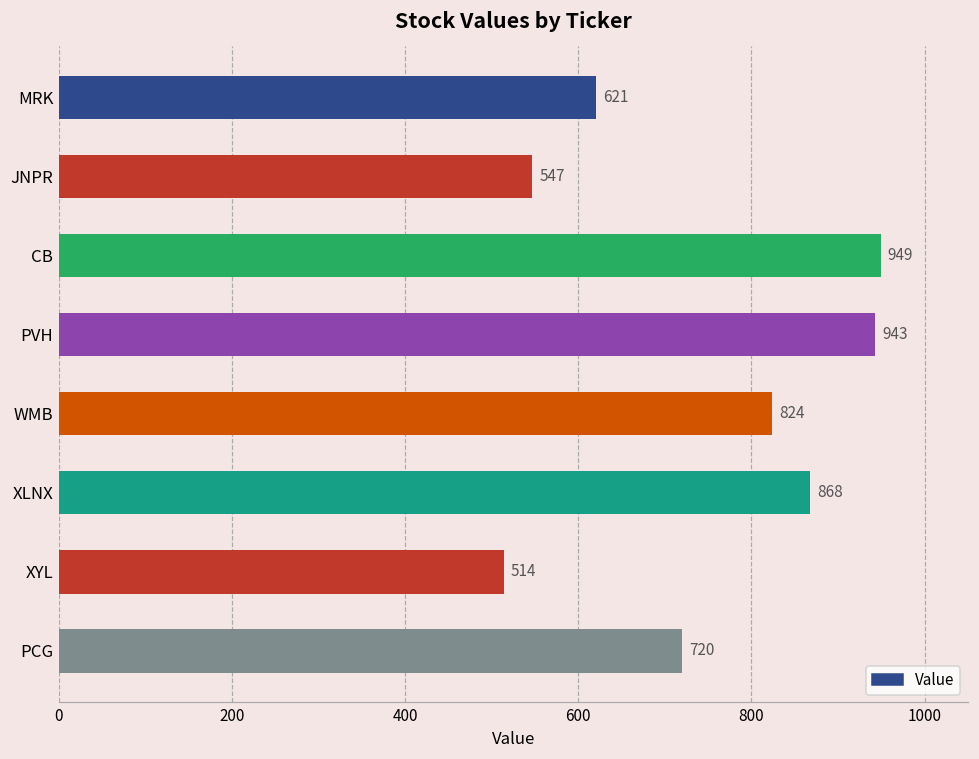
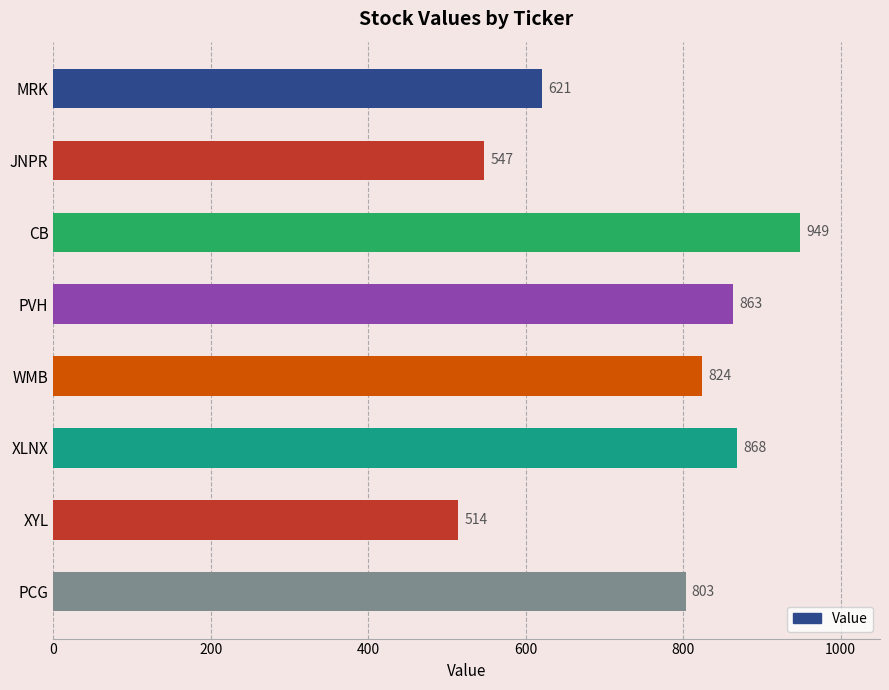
PVH: 943 -> 863
PCG: 720 -> 803
